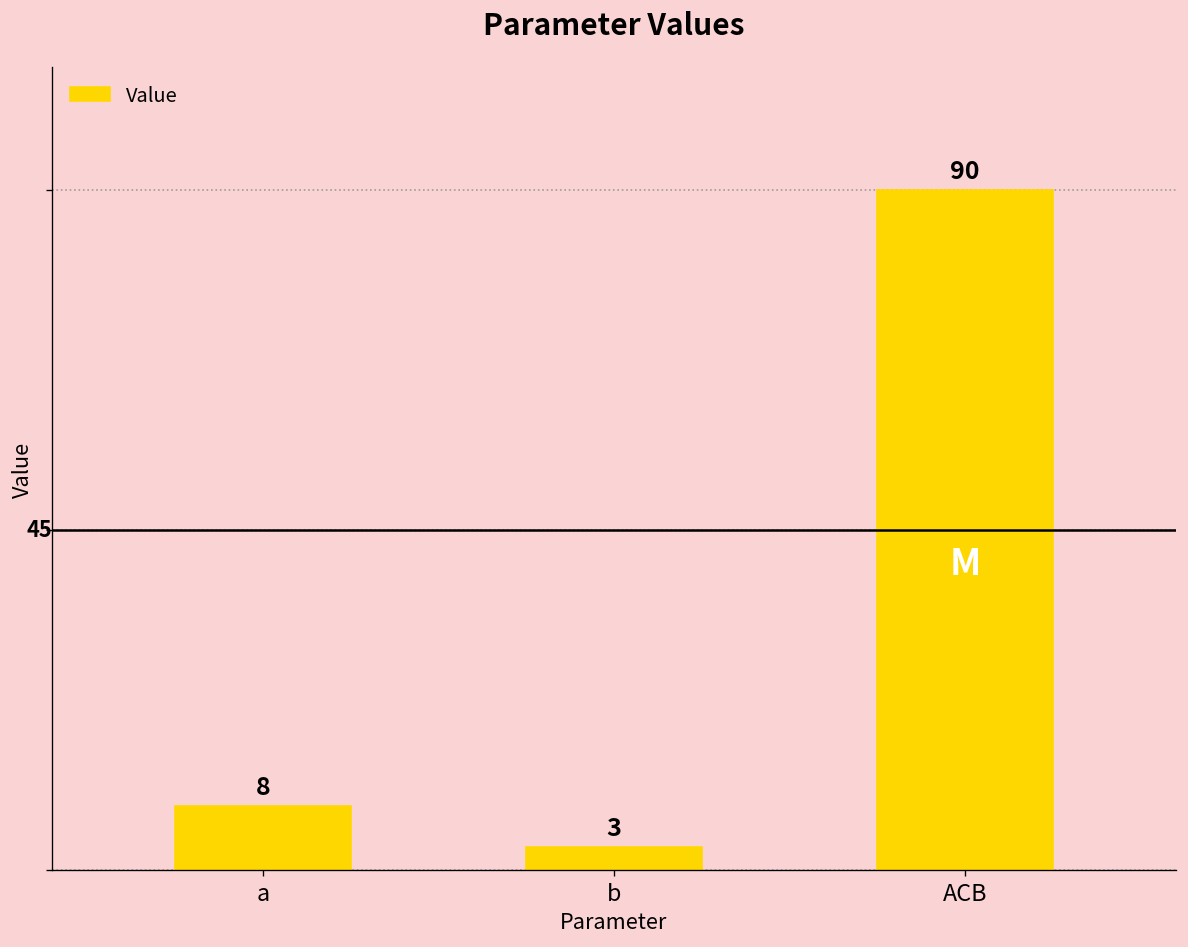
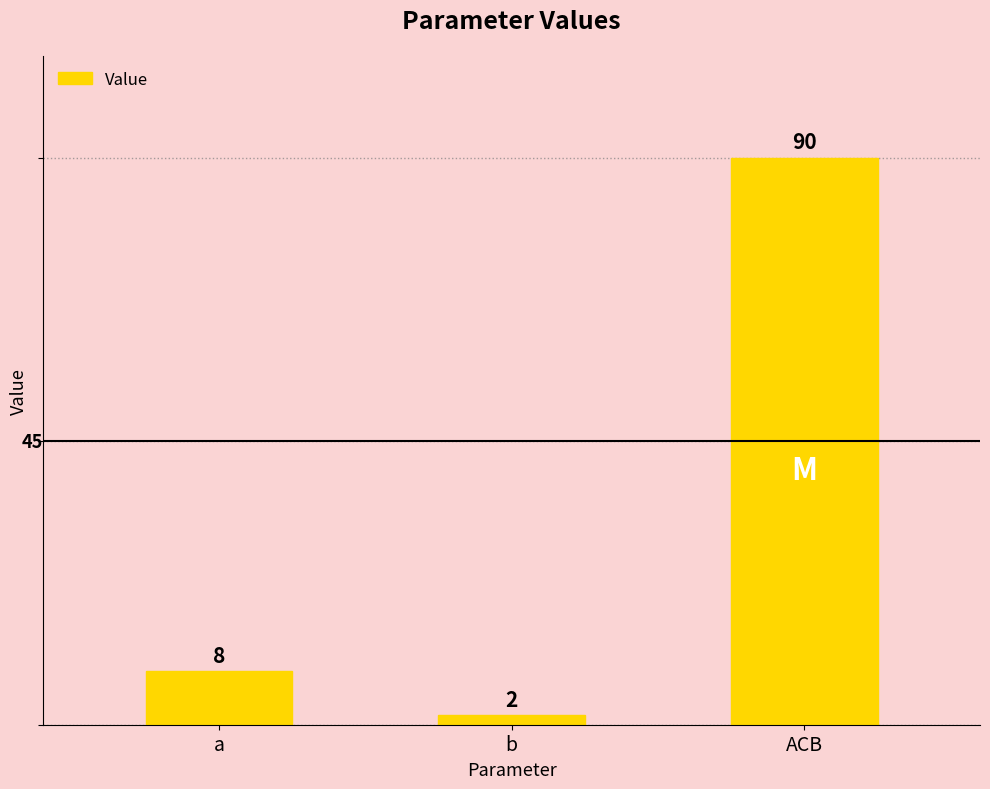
b: 3 -> 2
